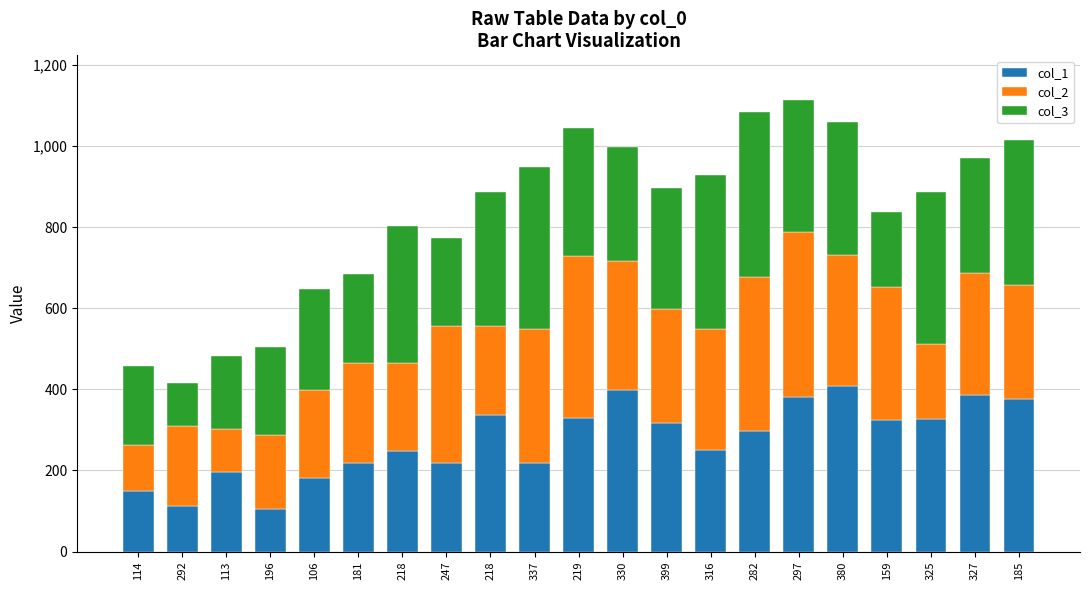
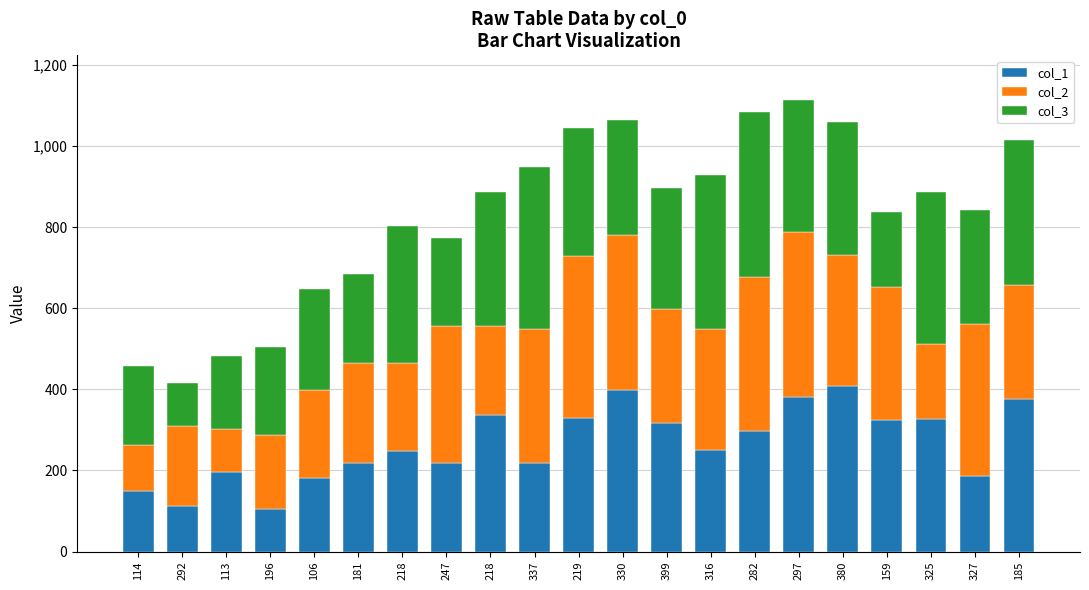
col_2, 330: 320 -> 380
col_1, 327: 390 -> 190
col_2, 327: 300 -> 380
